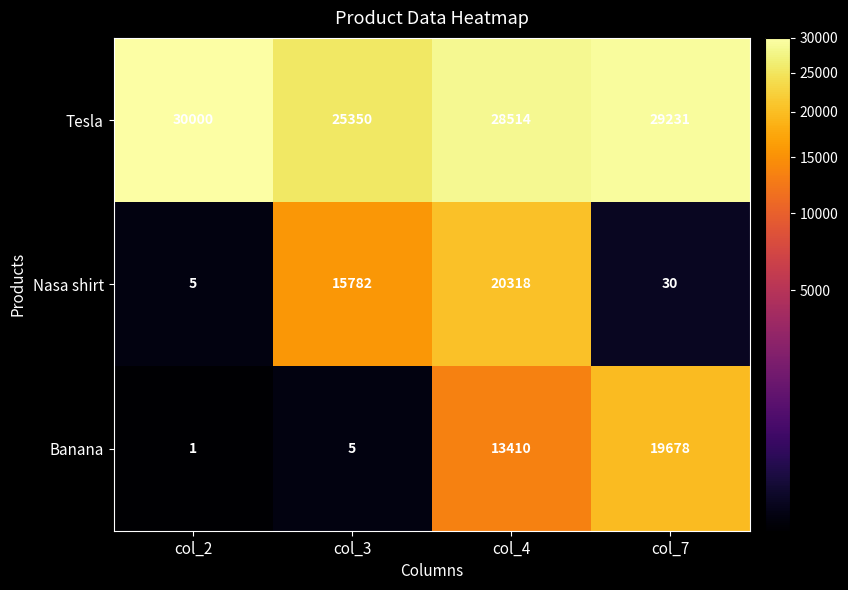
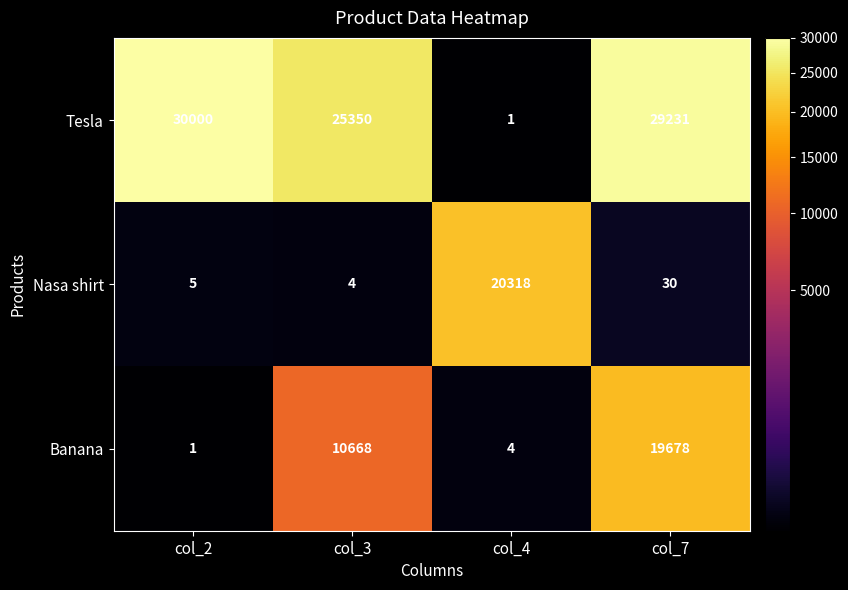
Tesla, col_4: 28514 -> 1
Nasa shirt, col_3: 15782 -> 4
Banana, col_3: 5 -> 10668
Banana, col_4: 13410 -> 4
